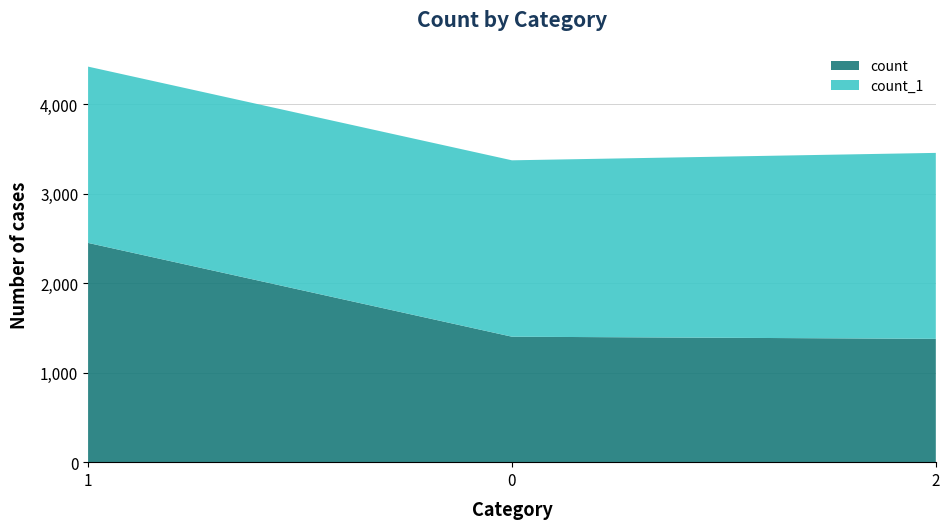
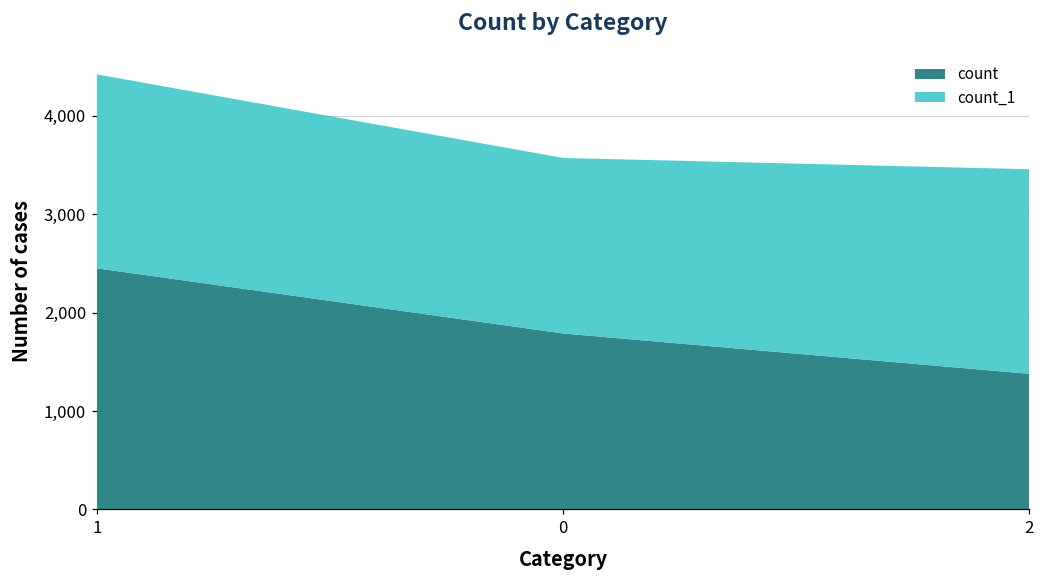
count, 0: 1,400 -> 1,800
count_1, 0: 2,000 -> 1,800
